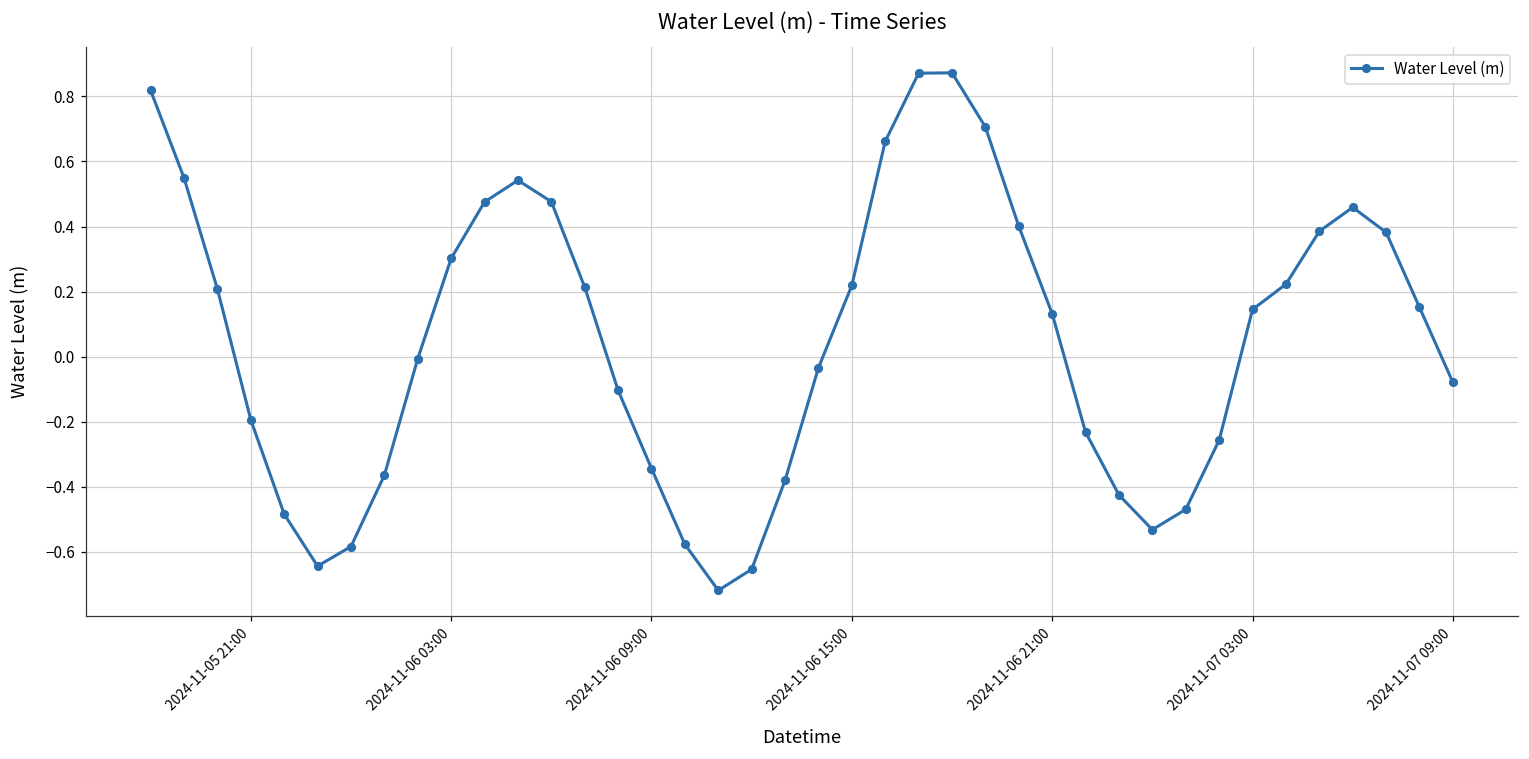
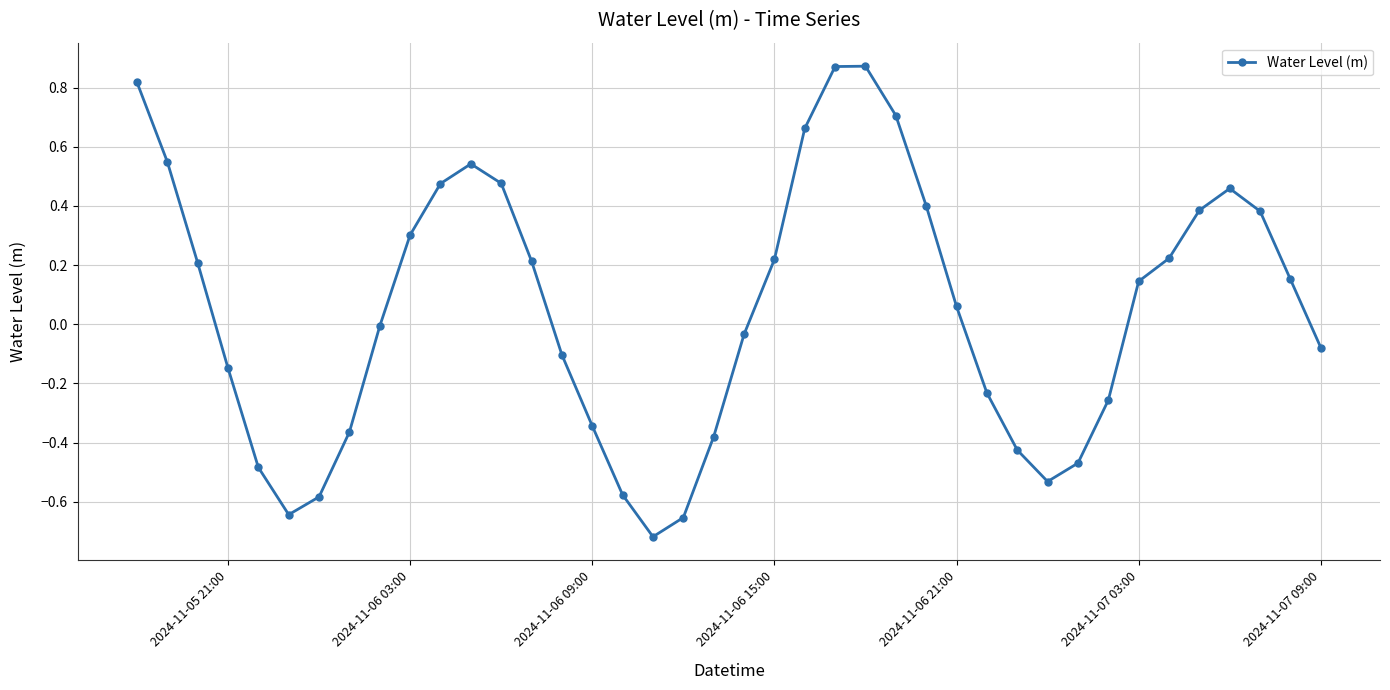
2024-11-05 21:00: -0.19 -> -0.15
2024-11-06 21:00: 0.13 -> 0.06
